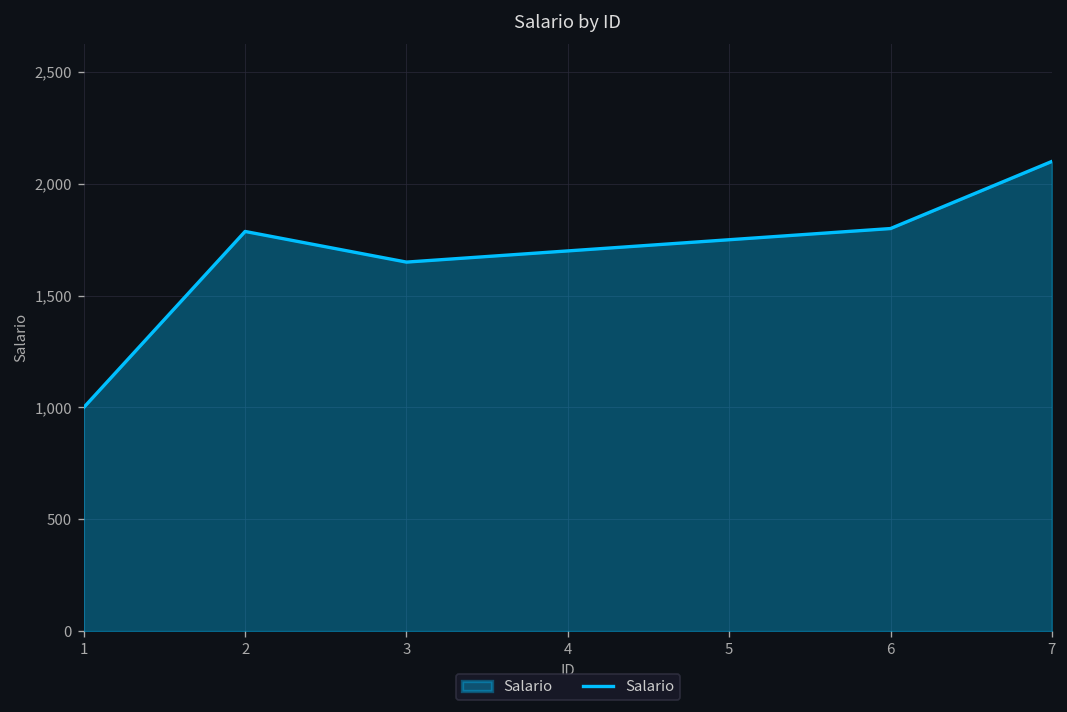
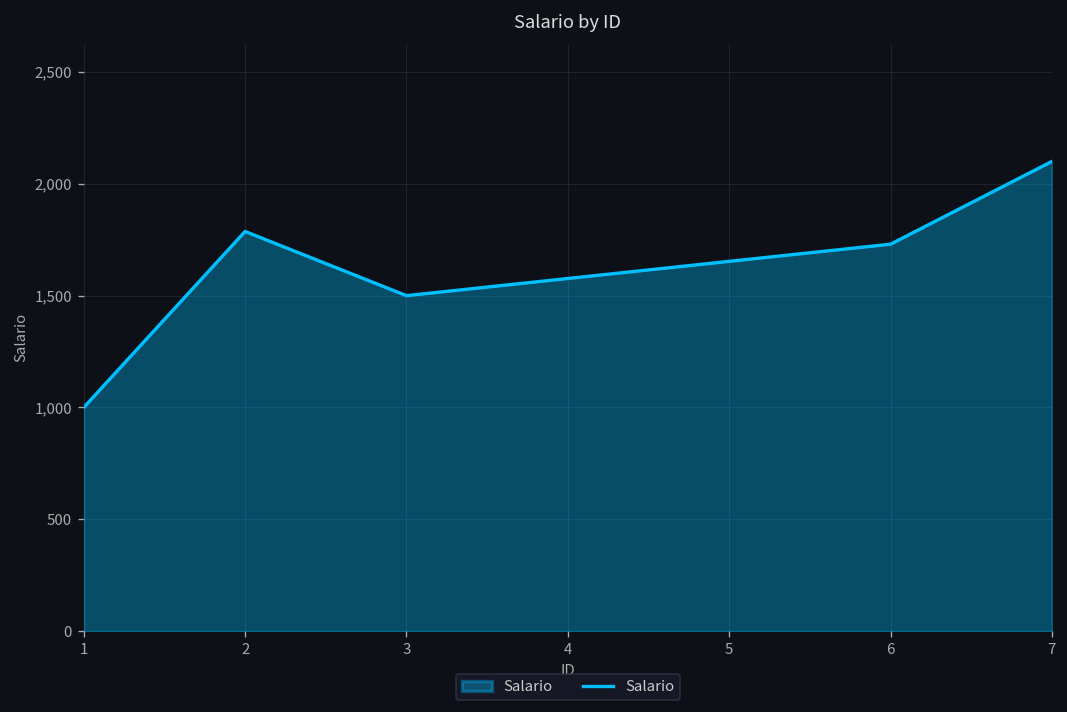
3: 1,650 -> 1,500
6: 1,800 -> 1,730
